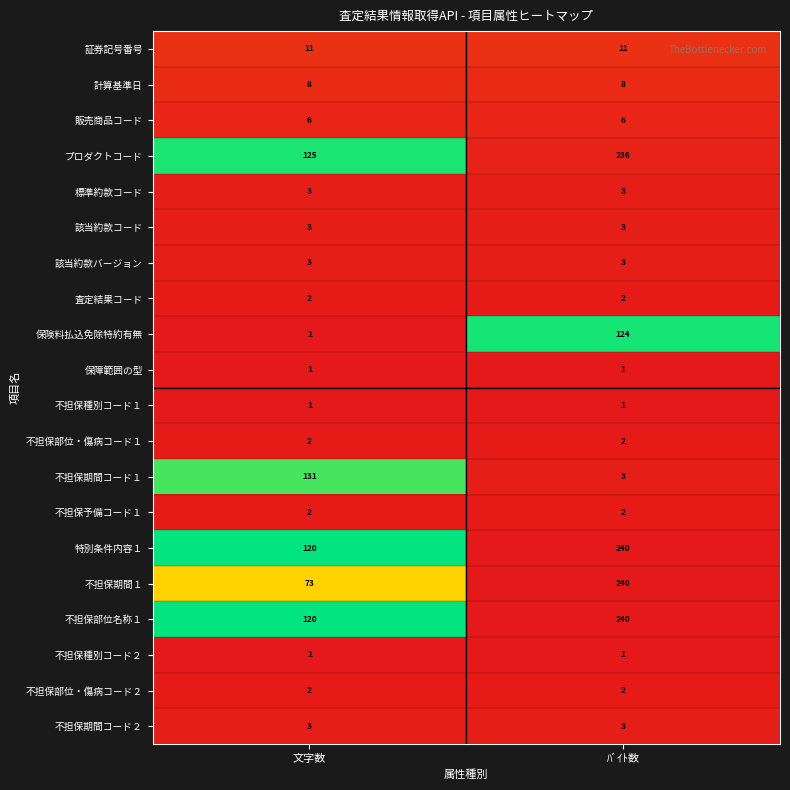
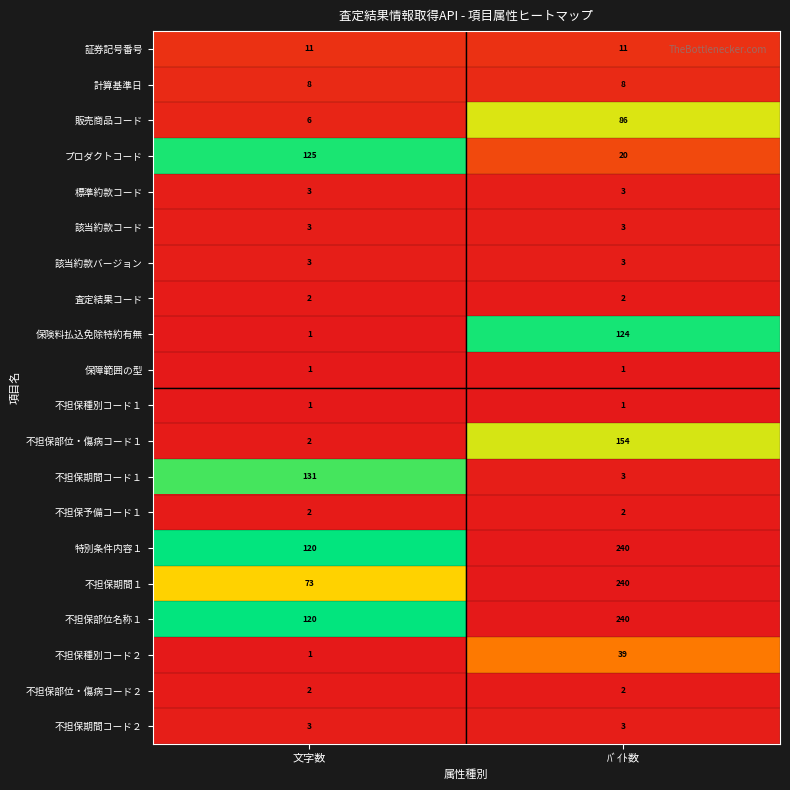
販売商品コード, ﾊﾞｲﾄ数: 6 -> 86
プロダクトコード, ﾊﾞｲﾄ数: 236 -> 20
不担保部位・傷病コード１, ﾊﾞｲﾄ数: 2 -> 154
不担保種別コード２, ﾊﾞｲﾄ数: 1 -> 39
